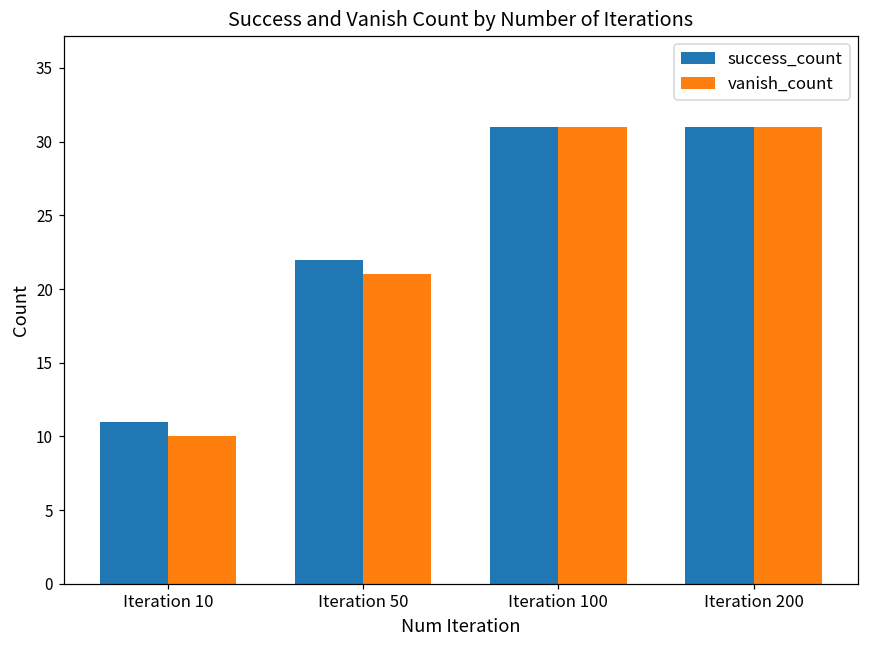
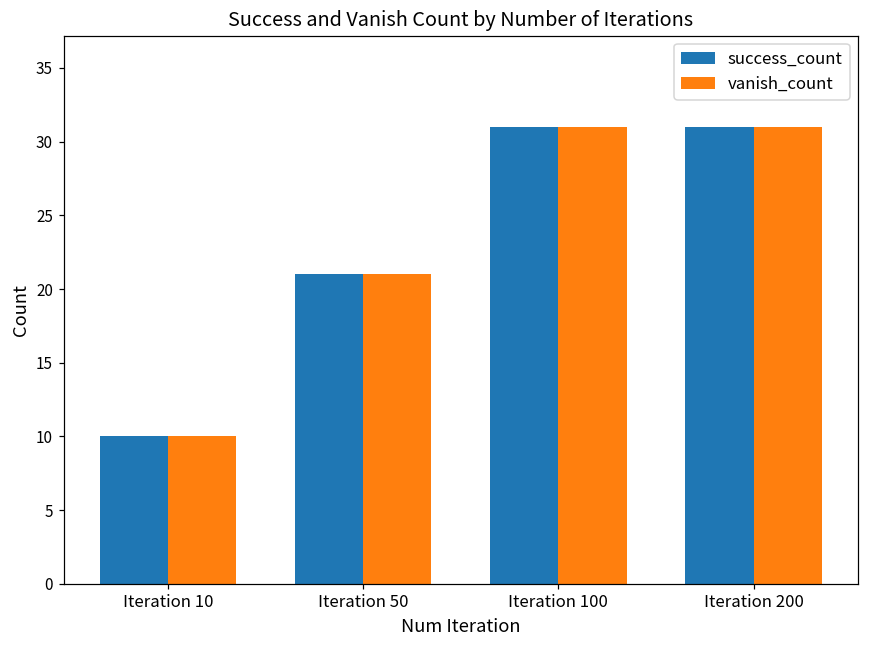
success_count, Iteration 10: 11 -> 10
success_count, Iteration 50: 22 -> 21
